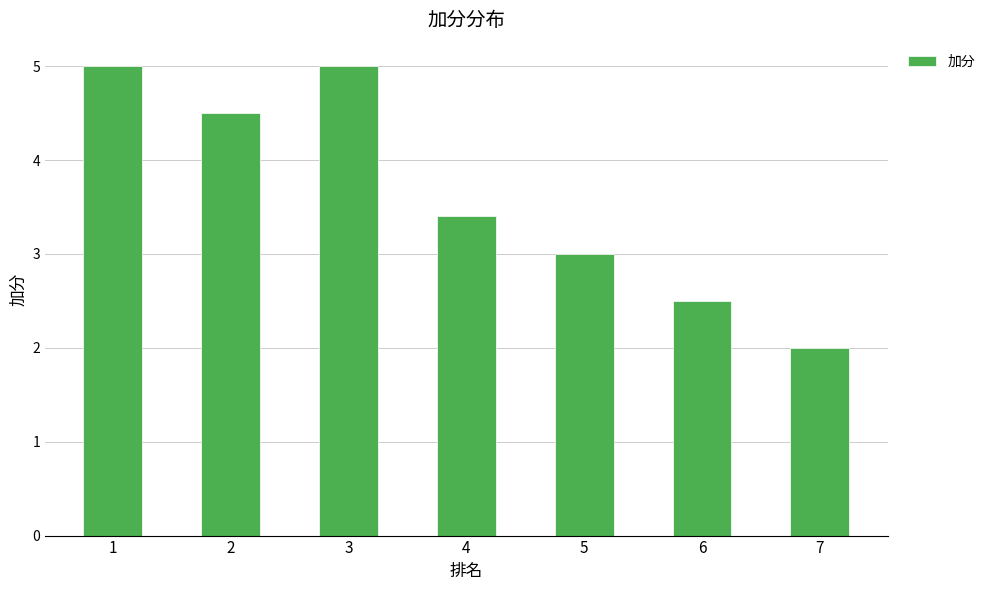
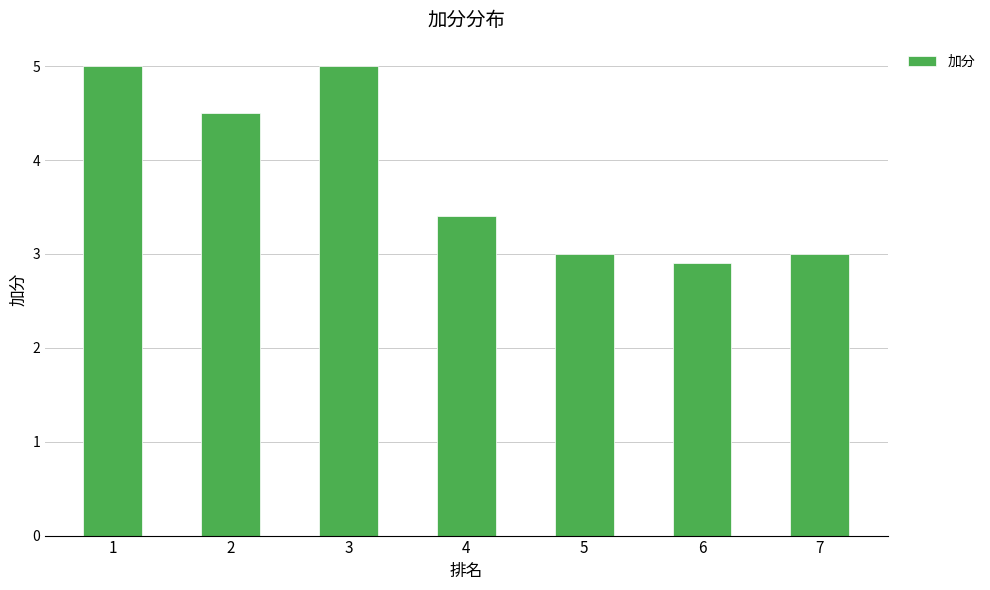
6: 2.5 -> 2.9
7: 2 -> 3
